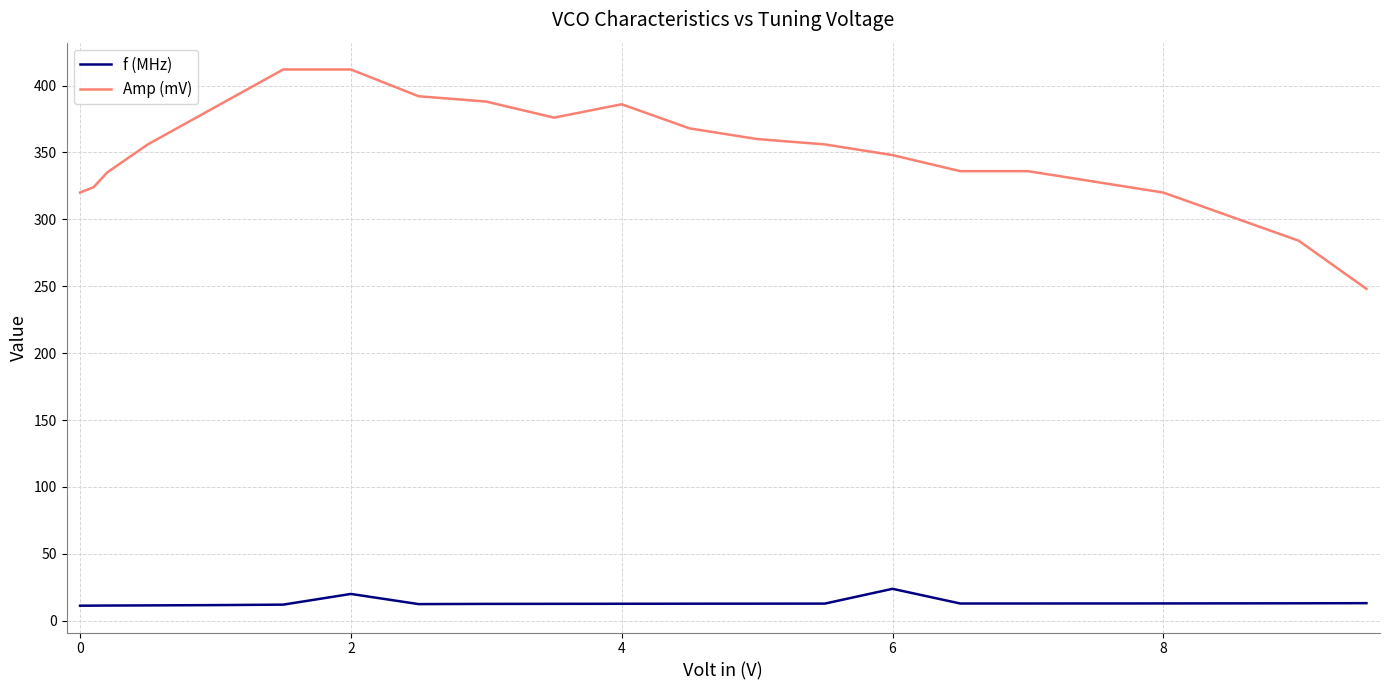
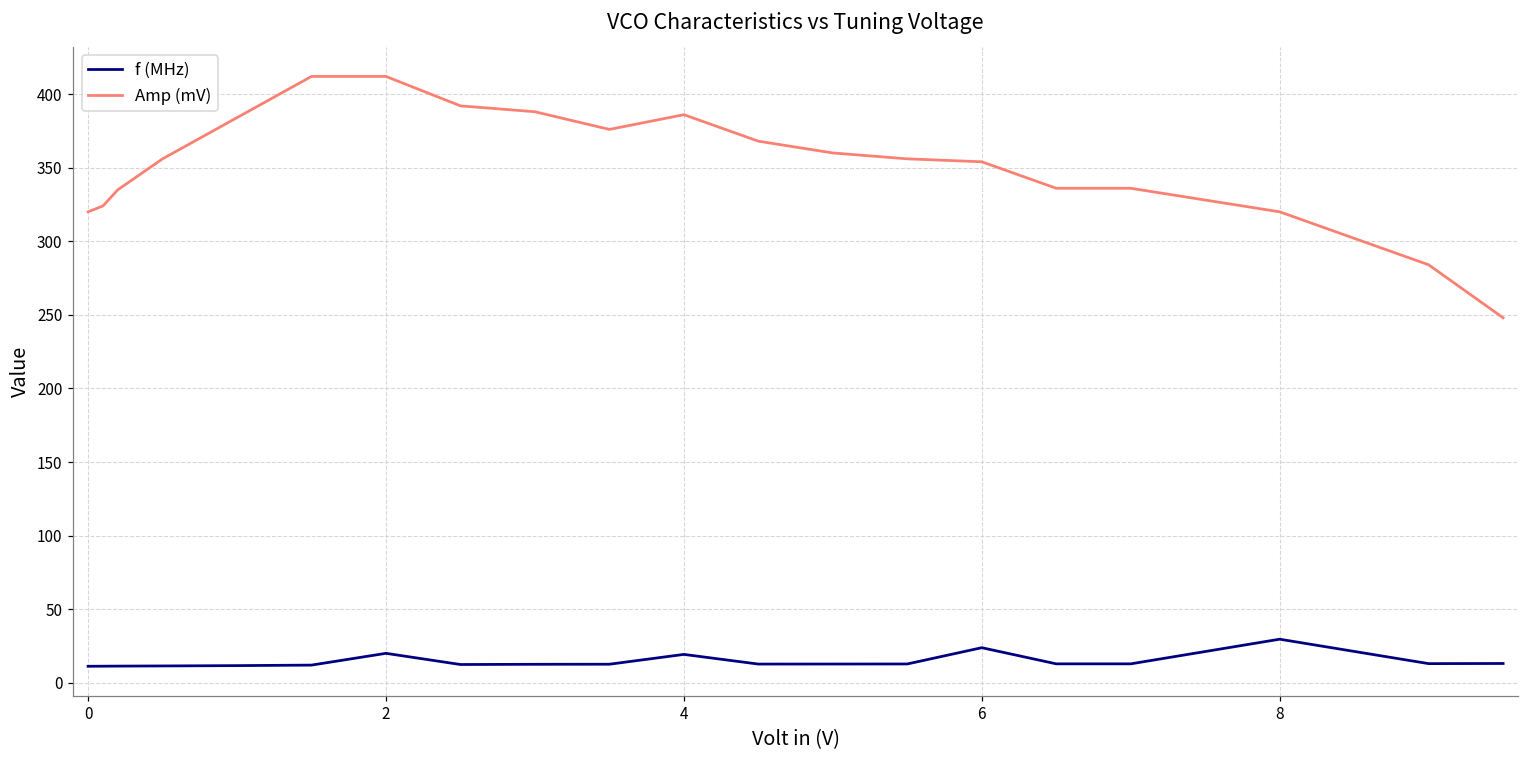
f (MHz), 4: 13 -> 19
Amp (mV), 6: 348 -> 354
f (MHz), 8: 13 -> 30
